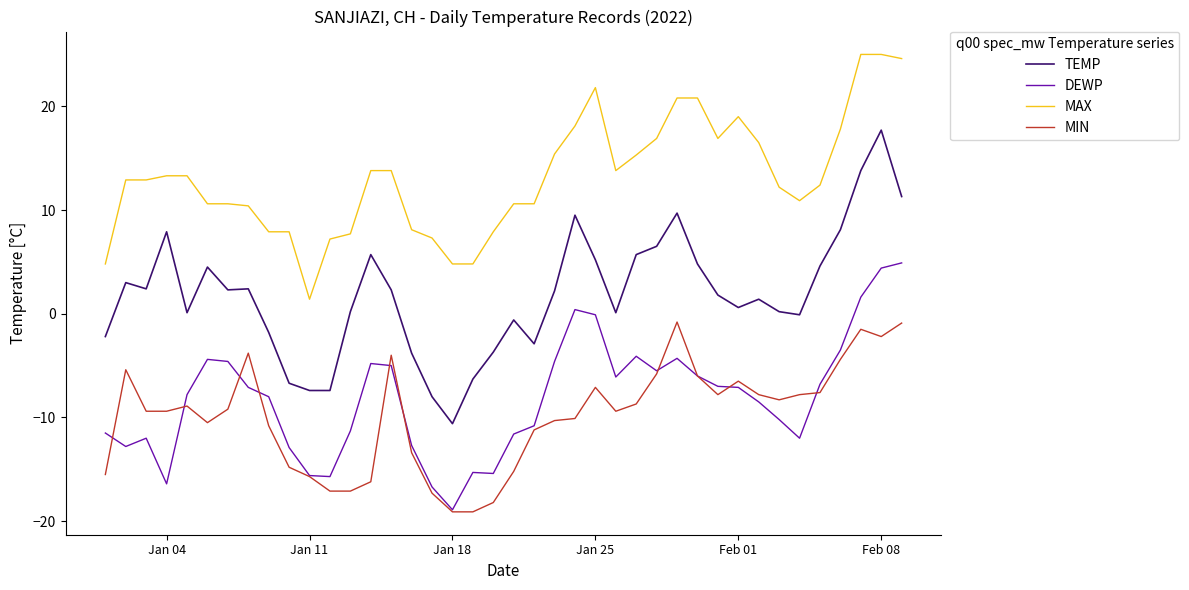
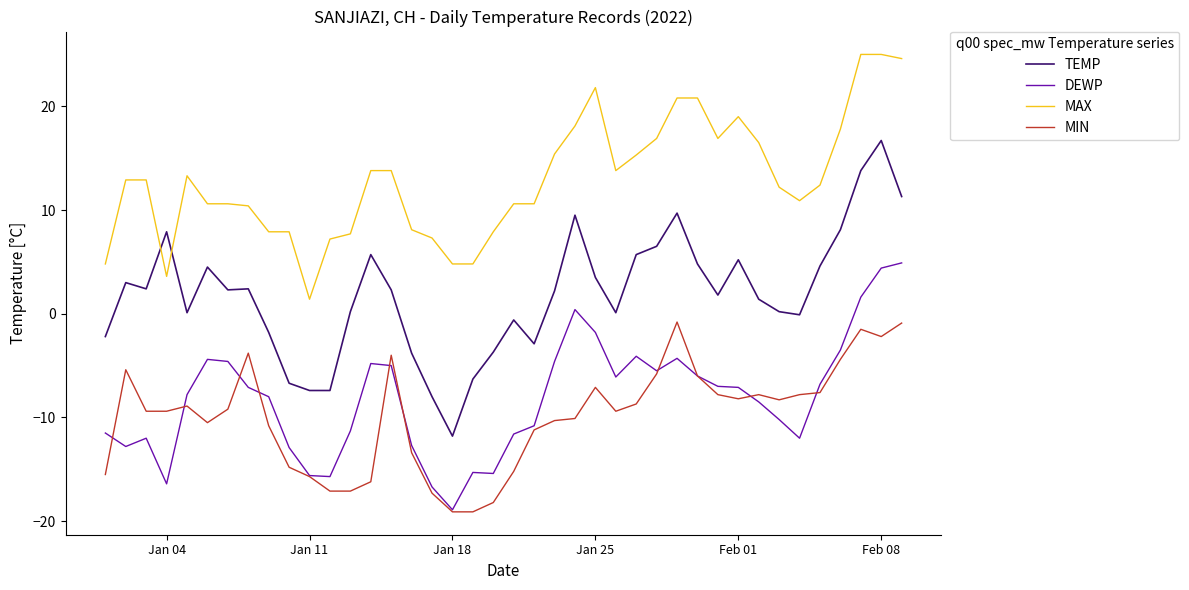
MAX, Jan 04: 13.3 -> 3.6
TEMP, Jan 18: -10.6 -> -11.8
TEMP, Jan 25: 5.2 -> 3.5
DEWP, Jan 25: -0.1 -> -1.8
TEMP, Feb 01: 0.6 -> 5.2
MIN, Feb 01: -6.5 -> -8.2
TEMP, Feb 08: 17.7 -> 16.7
